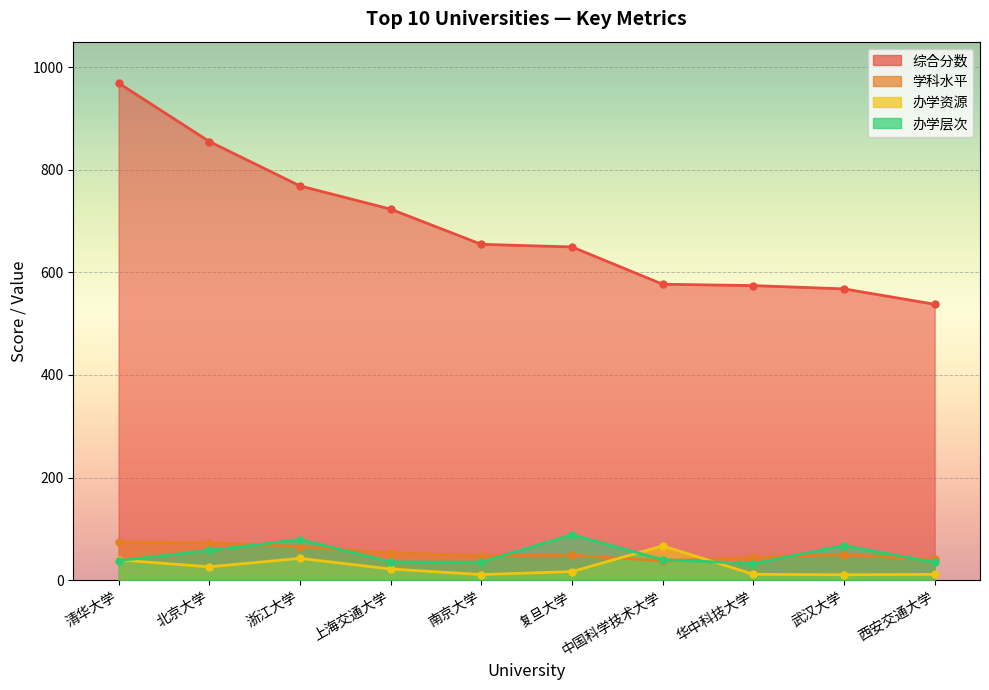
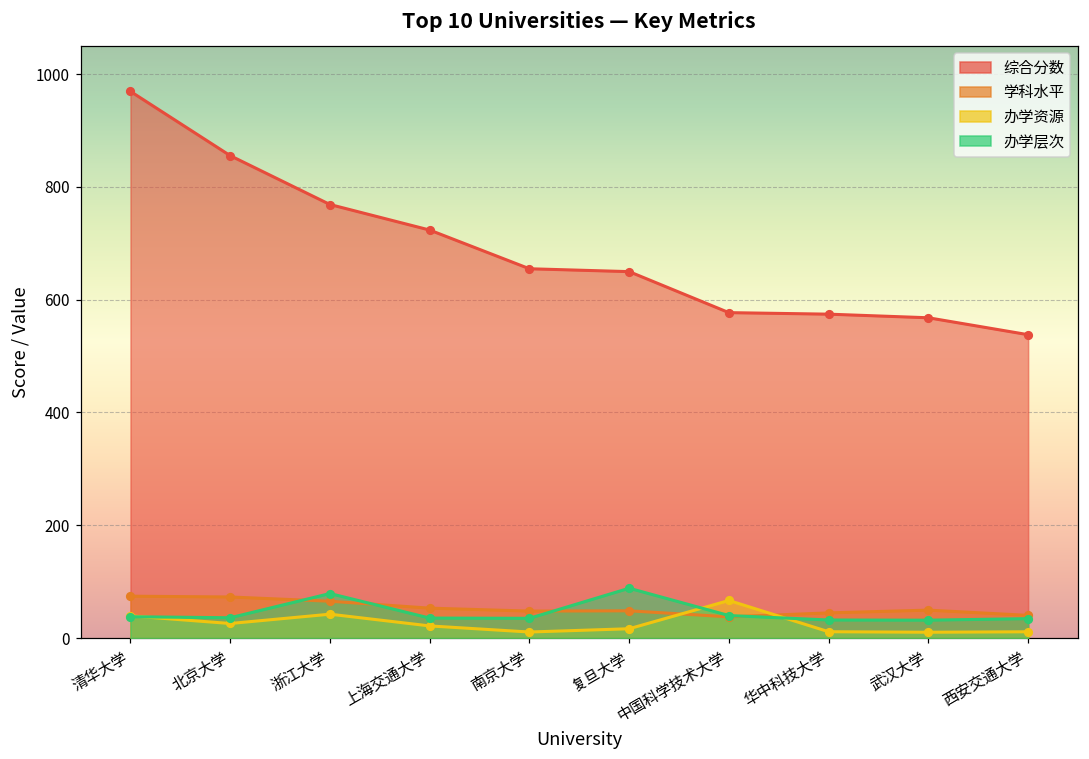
办学层次, 北京大学: 60 -> 40
办学层次, 武汉大学: 70 -> 30
